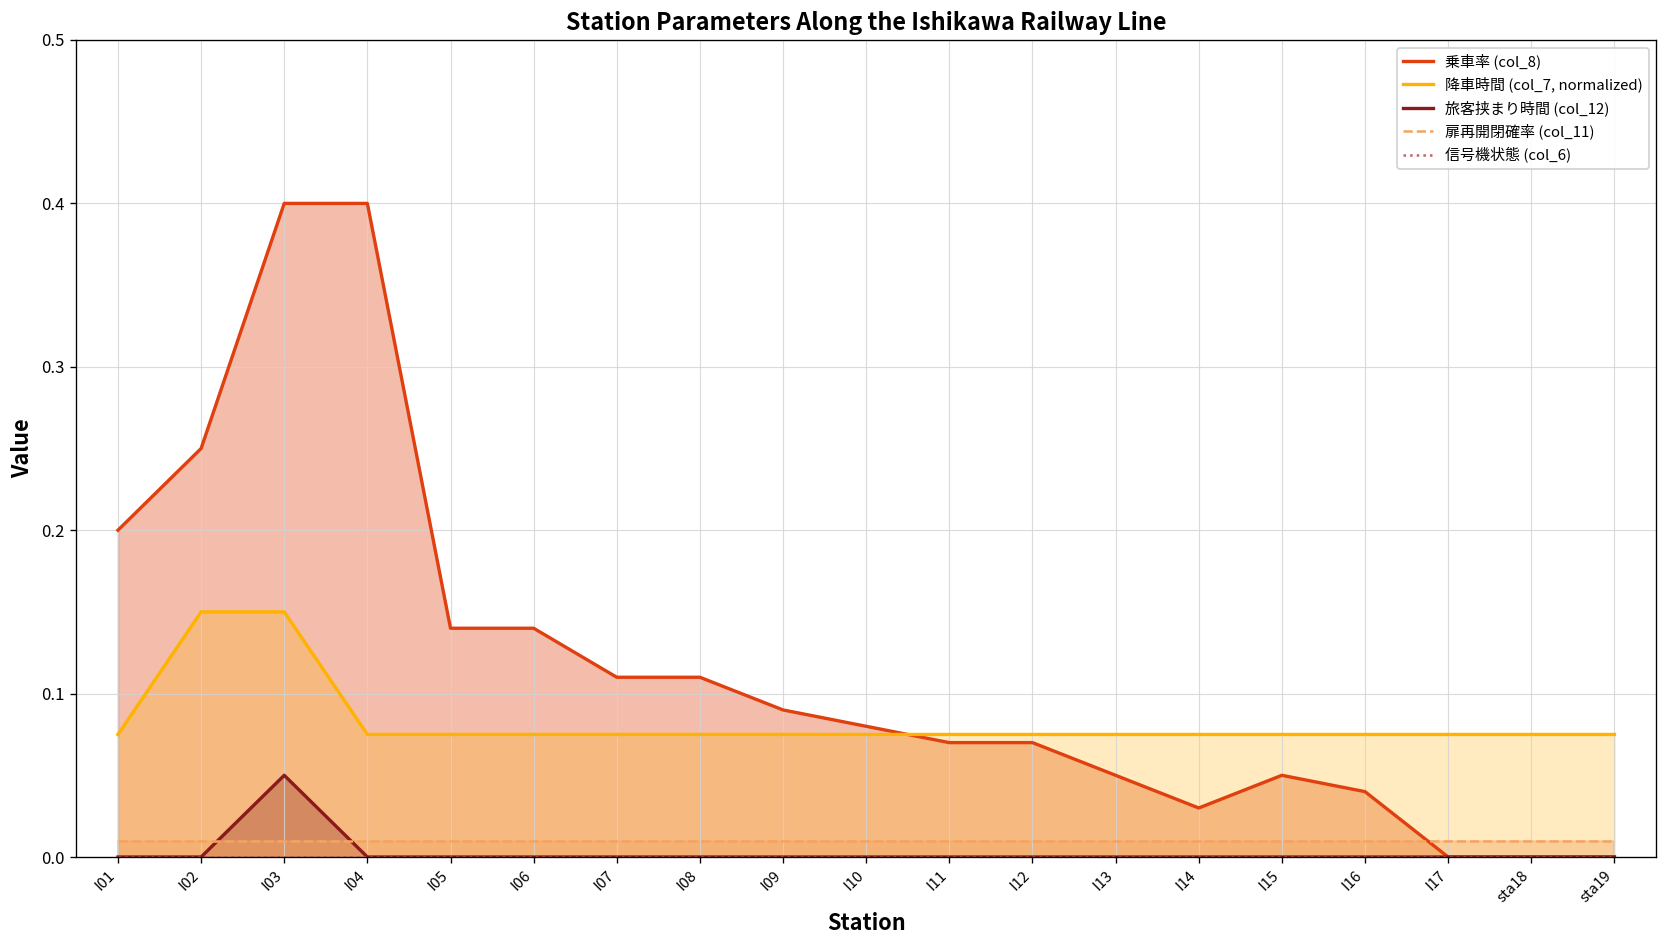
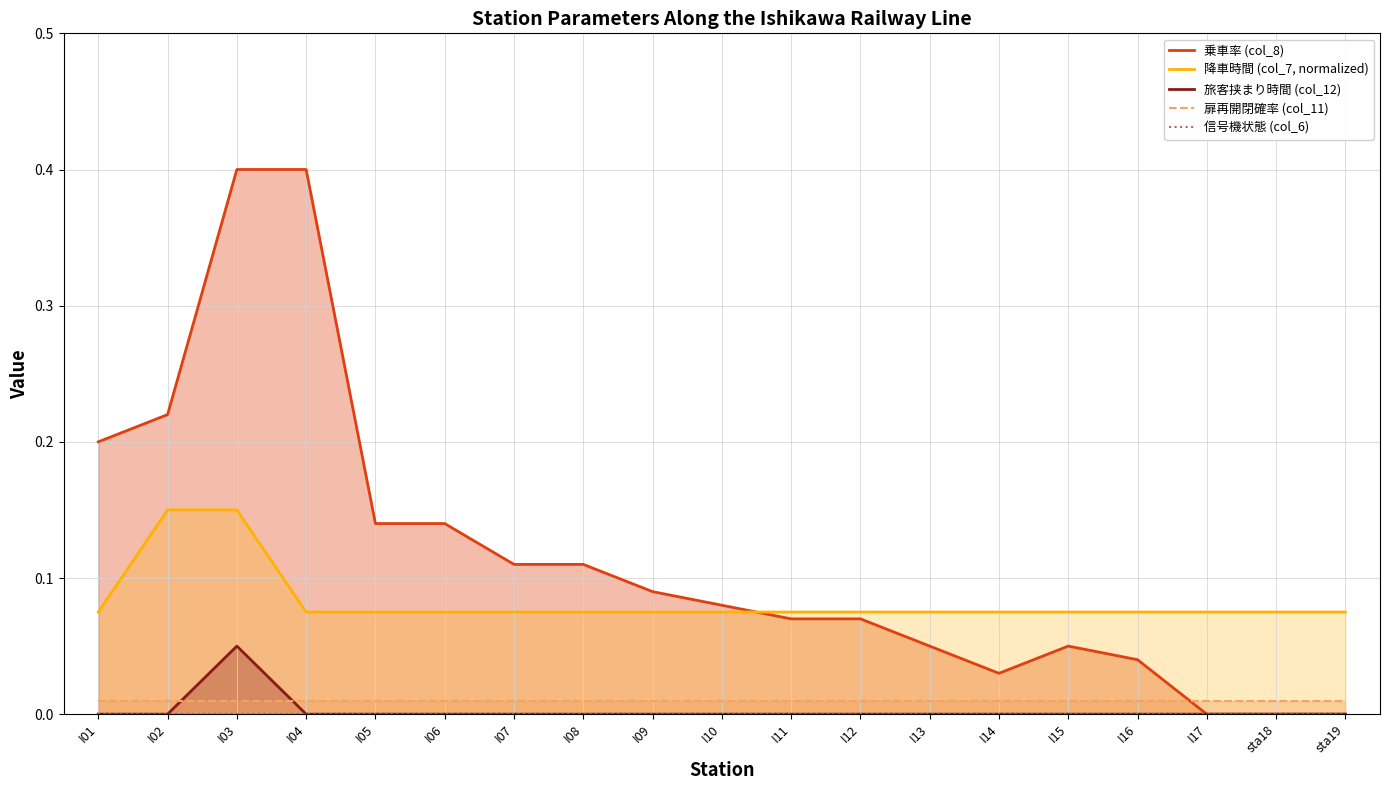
乗車率 (col_8), I02: 0.25 -> 0.22
